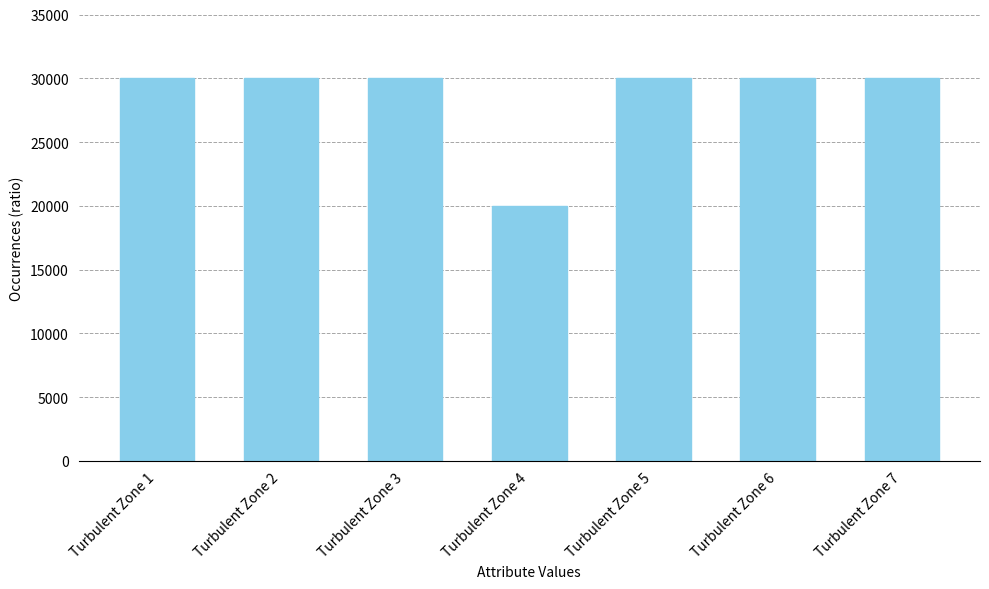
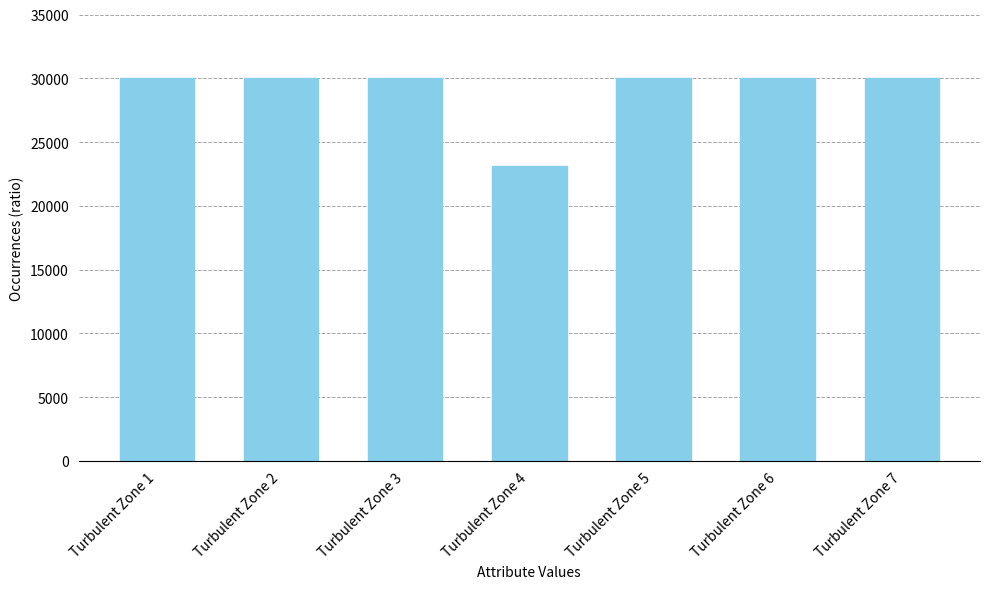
Turbulent Zone 4: 20000 -> 23100
